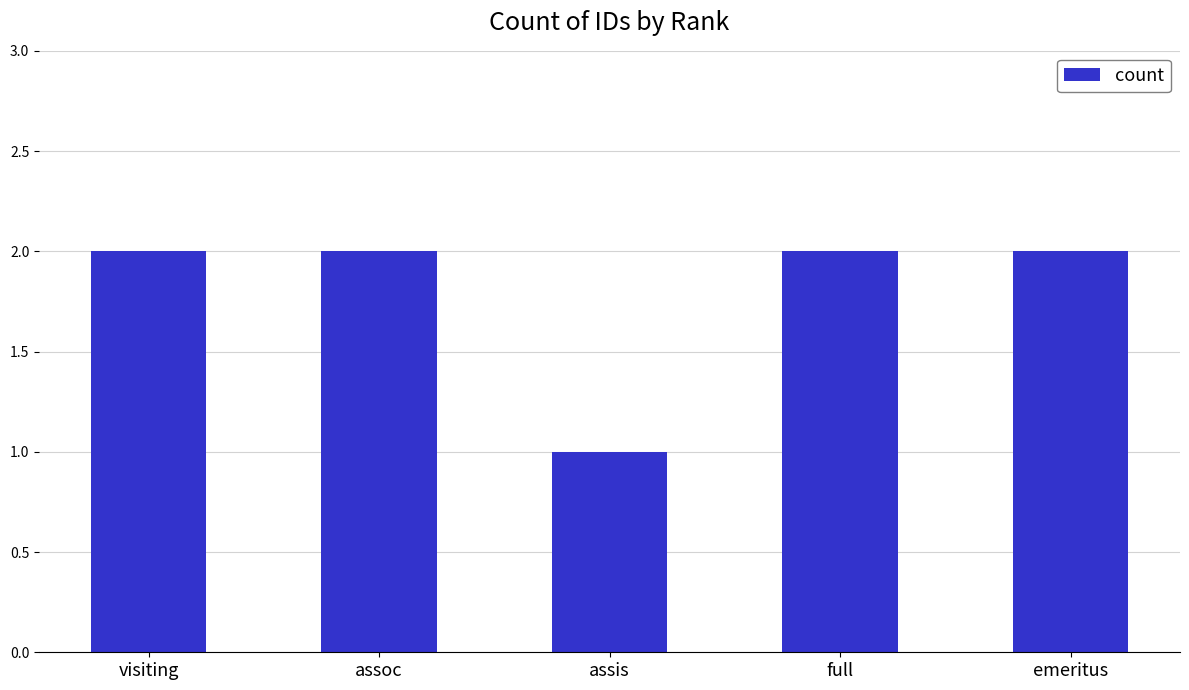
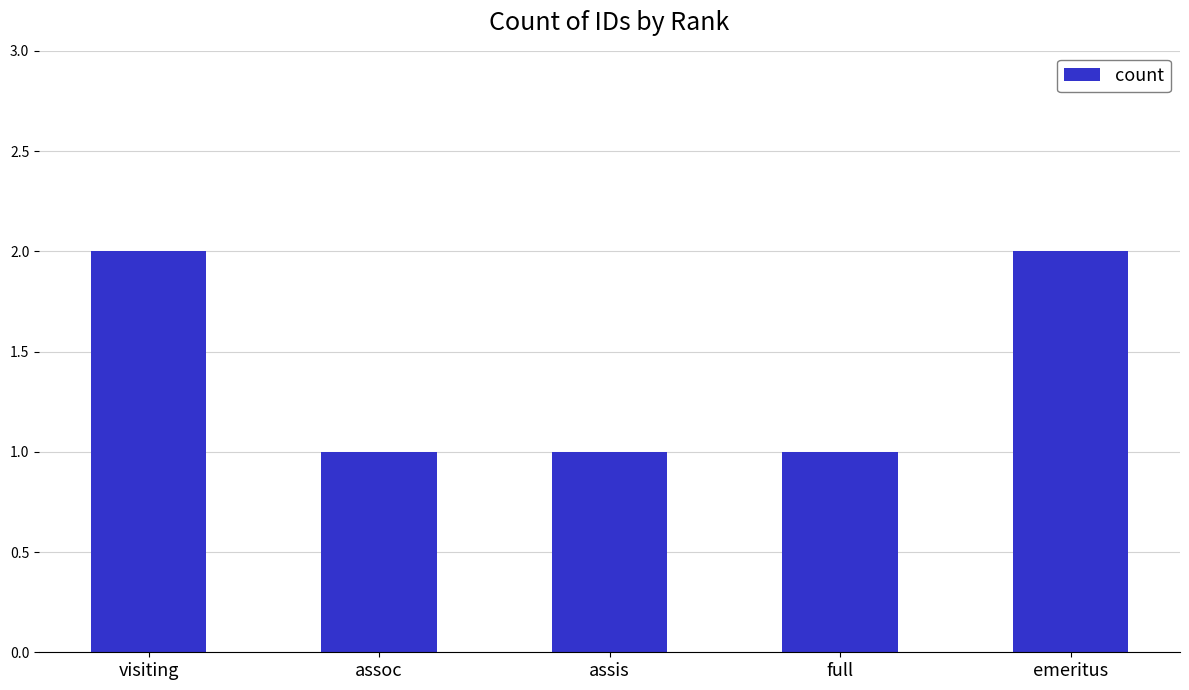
assoc: 2 -> 1
full: 2 -> 1
